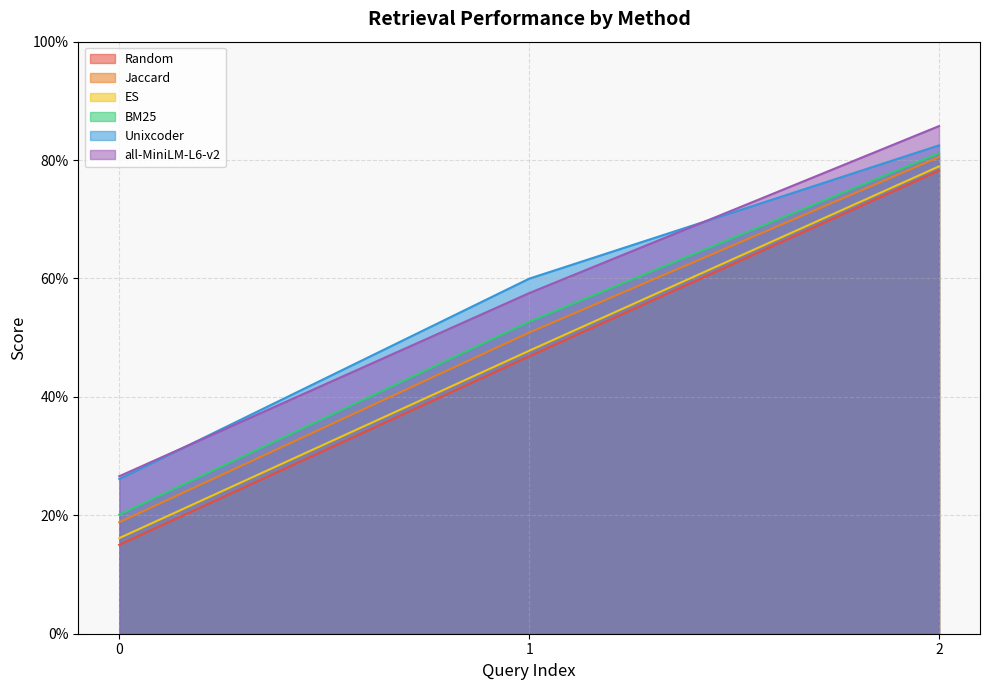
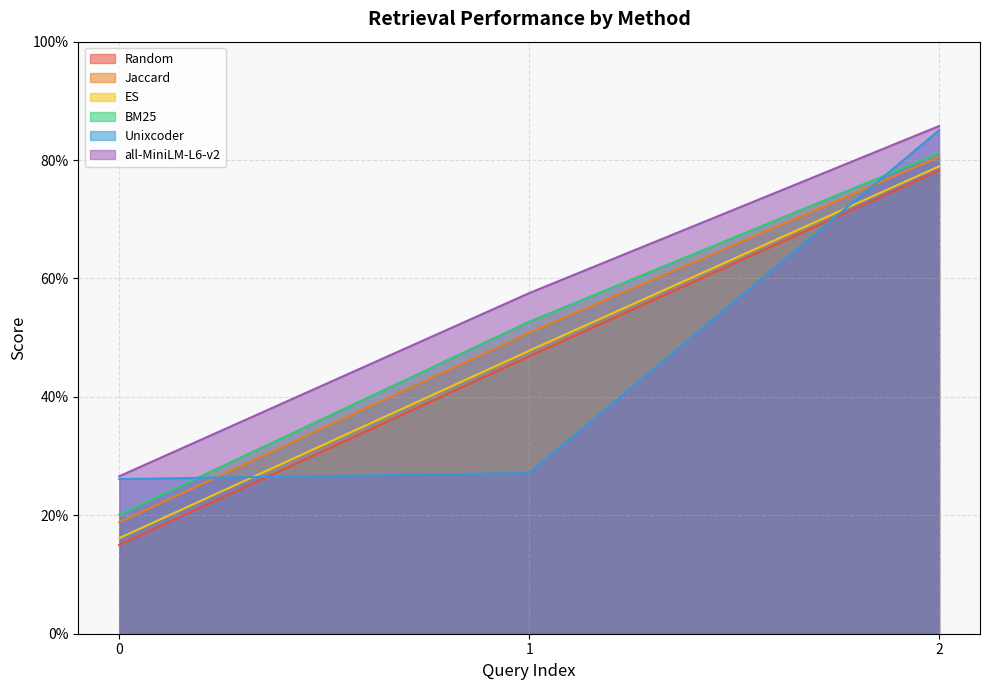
Unixcoder, 1: 60% -> 27%
Unixcoder, 2: 82% -> 85%
